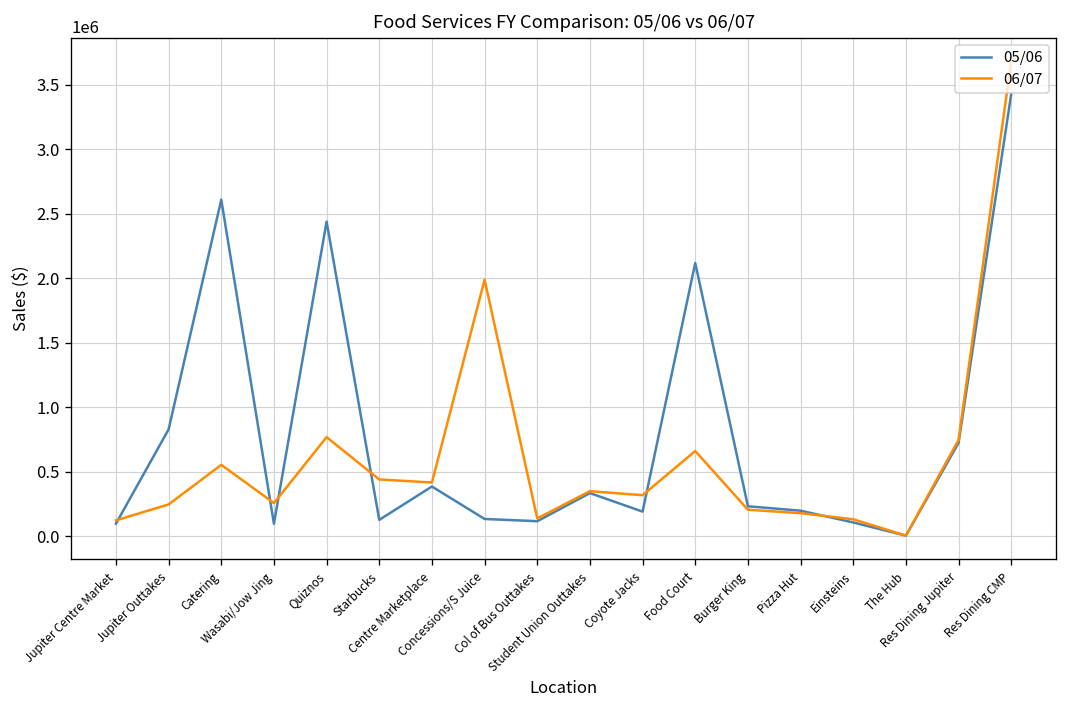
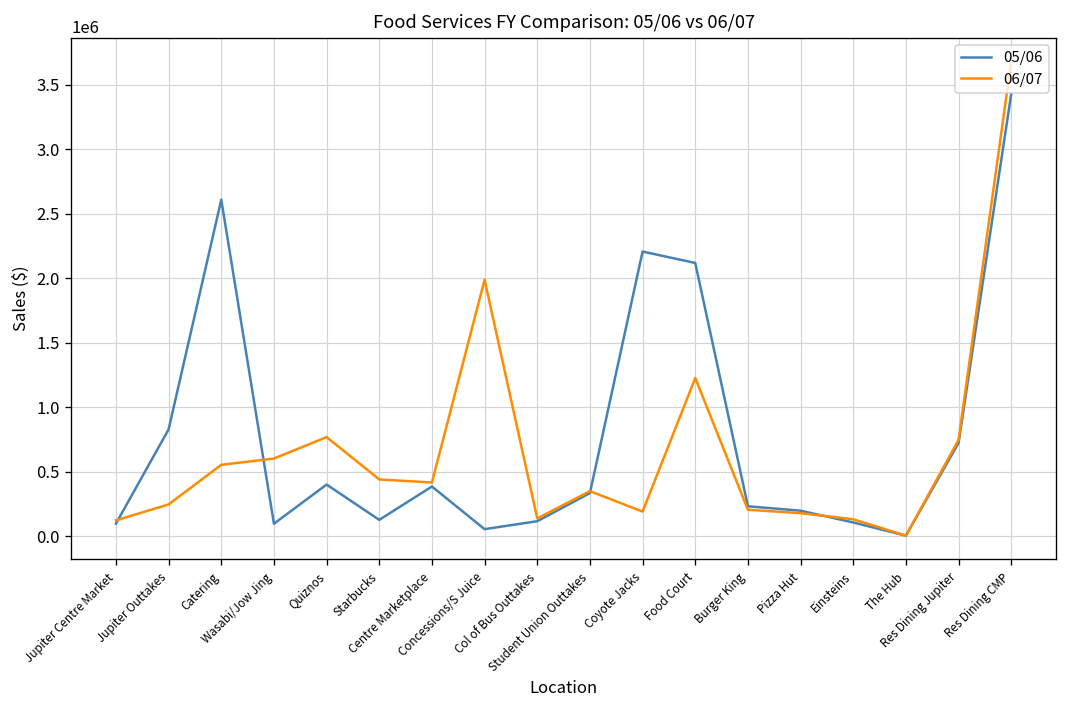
06/07, Wasabi/Jow Jing: 260000 -> 600000
05/06, Quiznos: 2440000 -> 400000
05/06, Concessions/S Juice: 130000 -> 60000
05/06, Coyote Jacks: 190000 -> 2210000
06/07, Coyote Jacks: 320000 -> 190000
06/07, Food Court: 660000 -> 1230000
